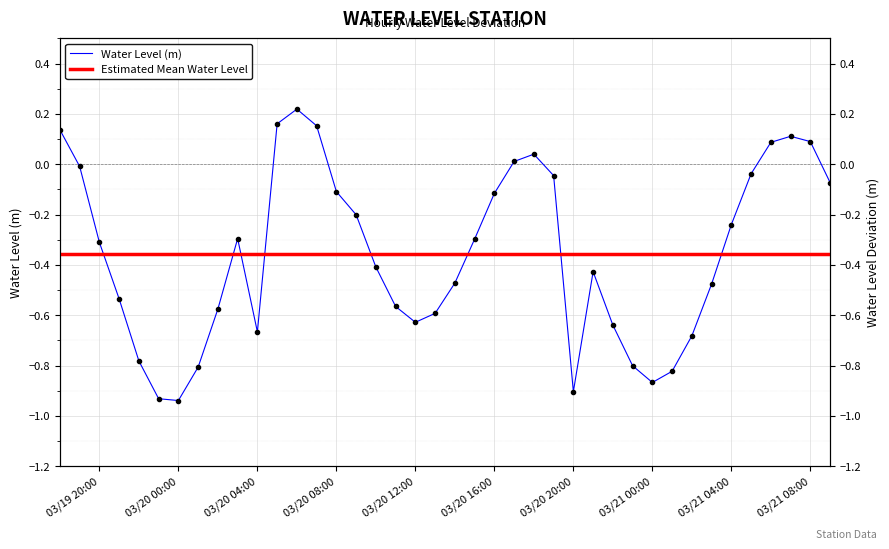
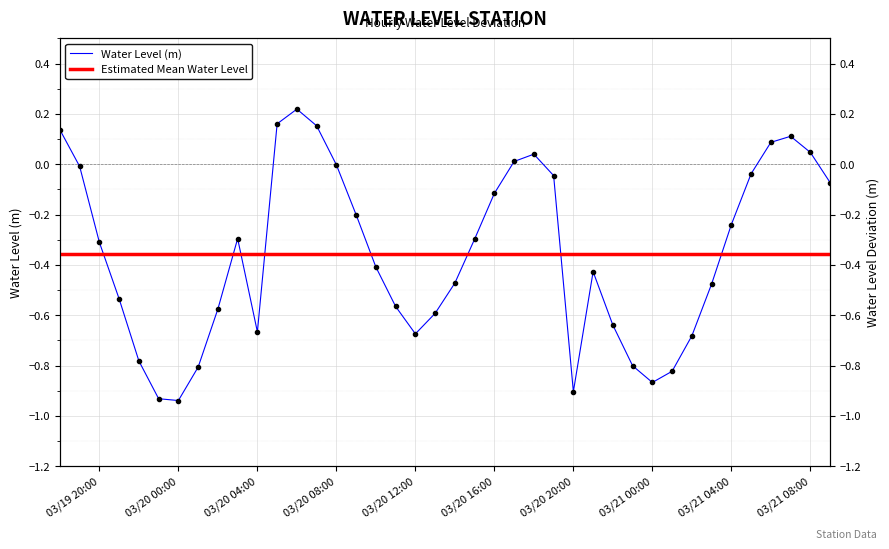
03/20 08:00: -0.11 -> 0.00
03/20 12:00: -0.63 -> -0.67
03/21 08:00: 0.09 -> 0.05
